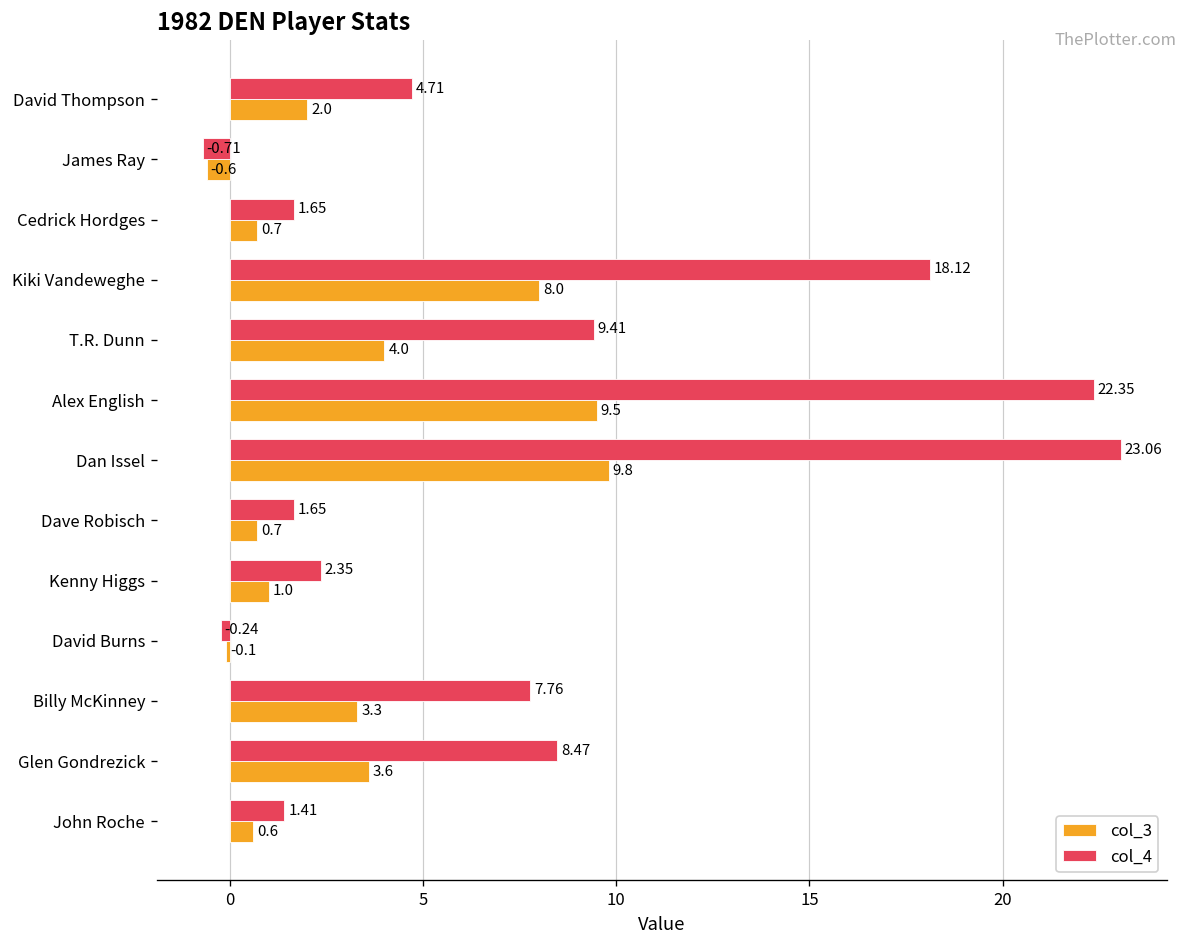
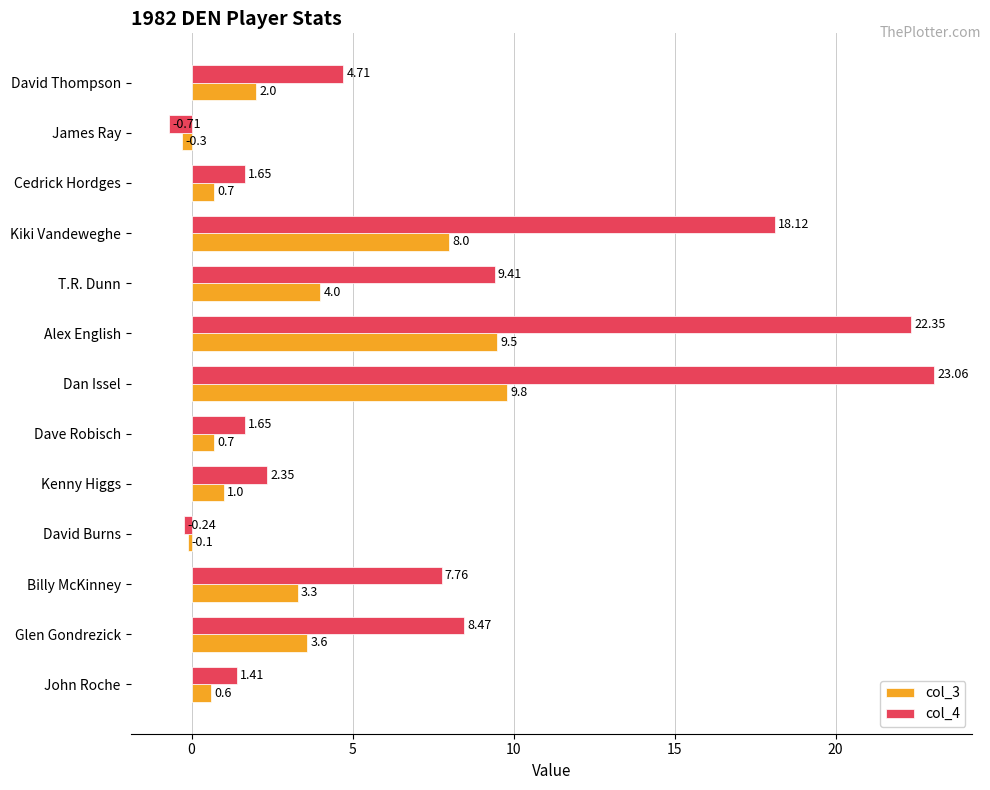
col_3, James Ray: -0.6 -> -0.3
